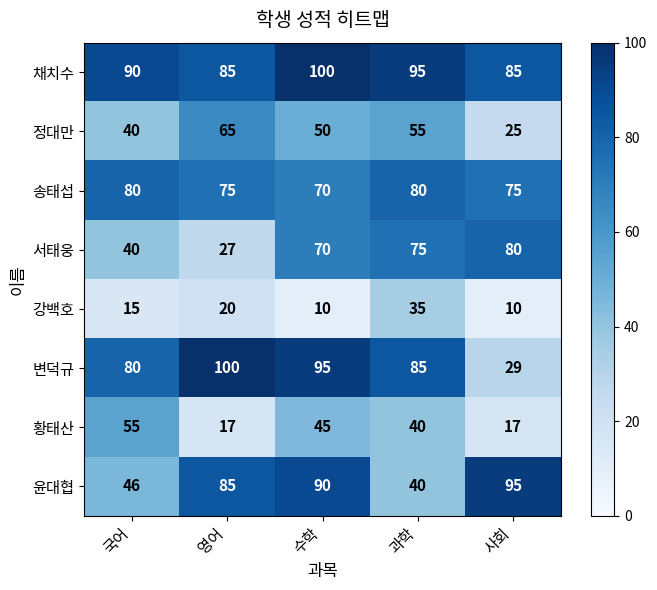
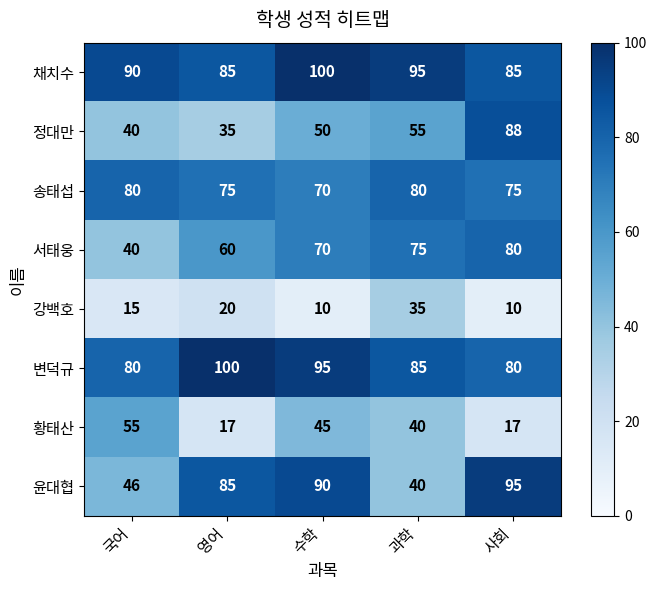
정대만, 영어: 65 -> 35
정대만, 사회: 25 -> 88
서태웅, 영어: 27 -> 60
변덕규, 사회: 29 -> 80
